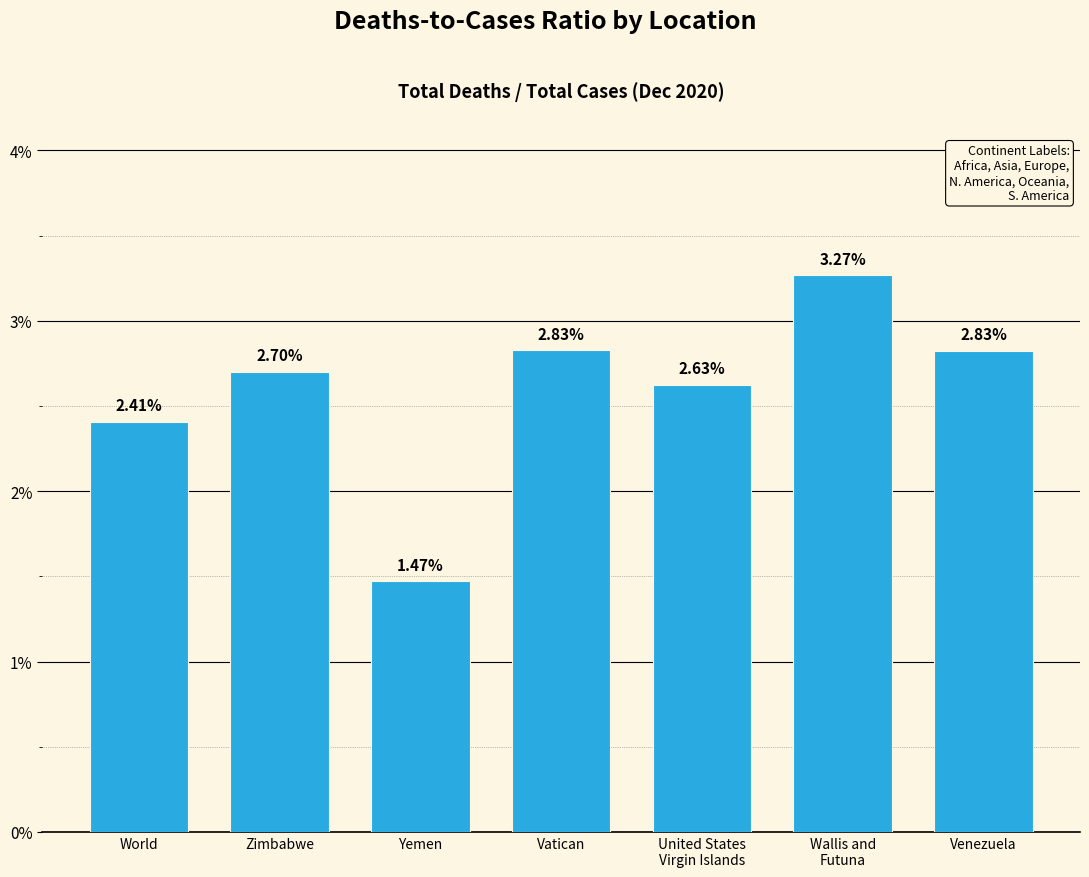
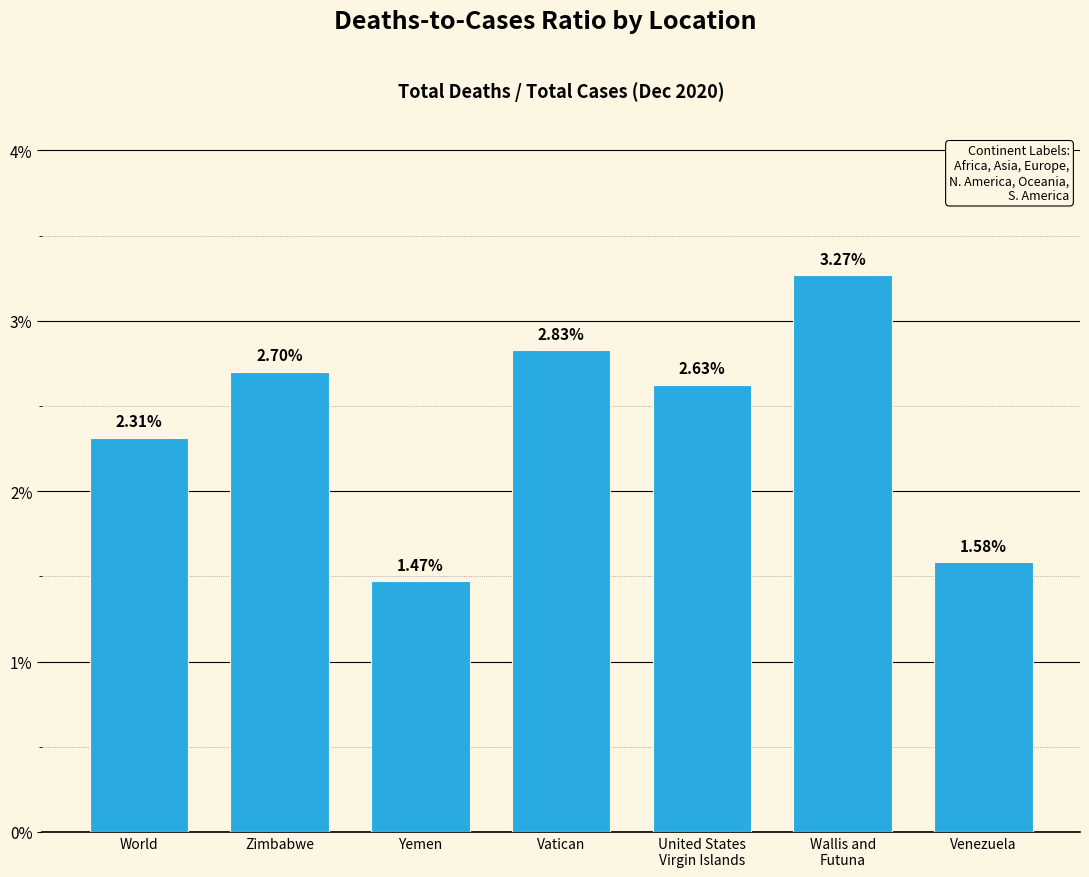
World: 2.41% -> 2.31%
Venezuela: 2.83% -> 1.58%
